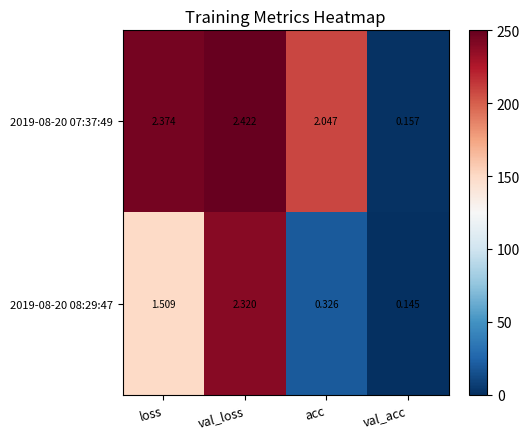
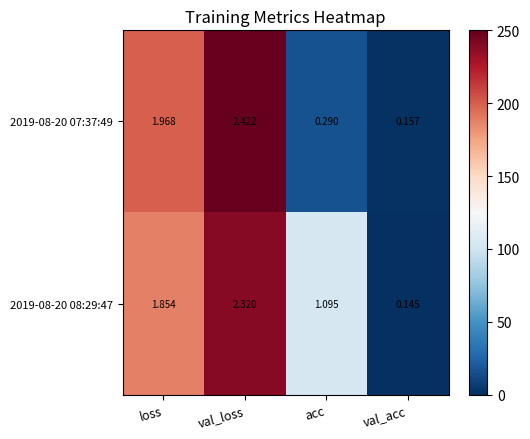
2019-08-20 07:37:49, loss: 2.374 -> 1.968
2019-08-20 07:37:49, acc: 2.047 -> 0.290
2019-08-20 08:29:47, loss: 1.509 -> 1.854
2019-08-20 08:29:47, acc: 0.326 -> 1.095
